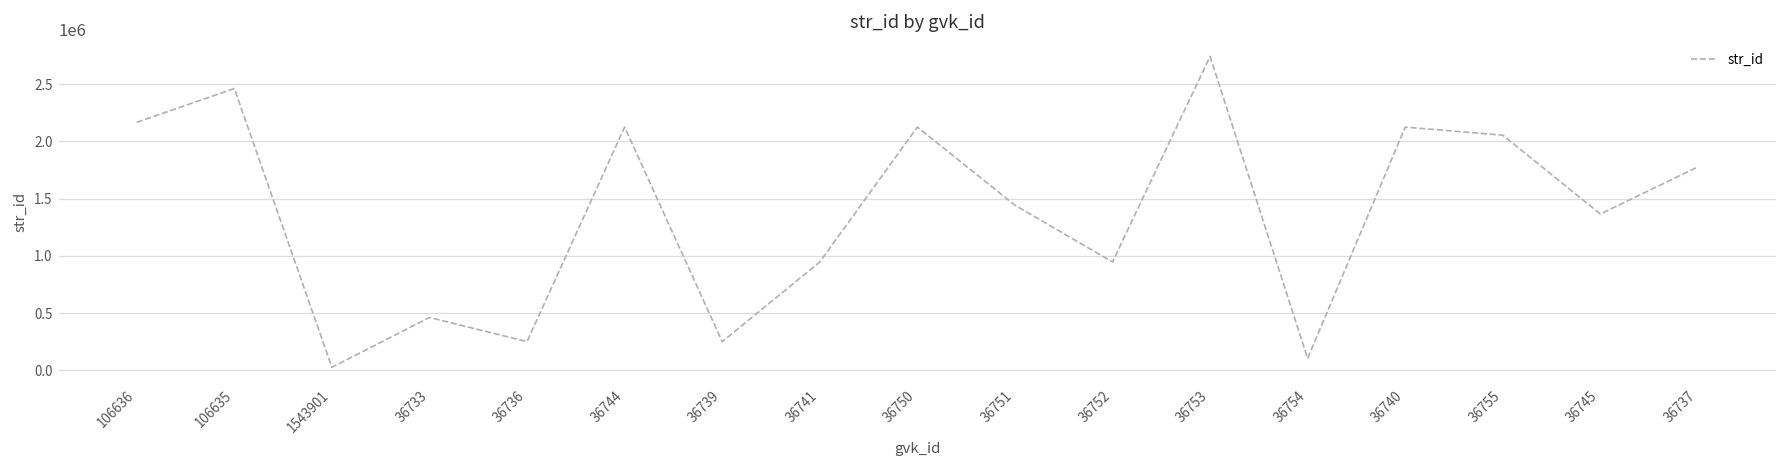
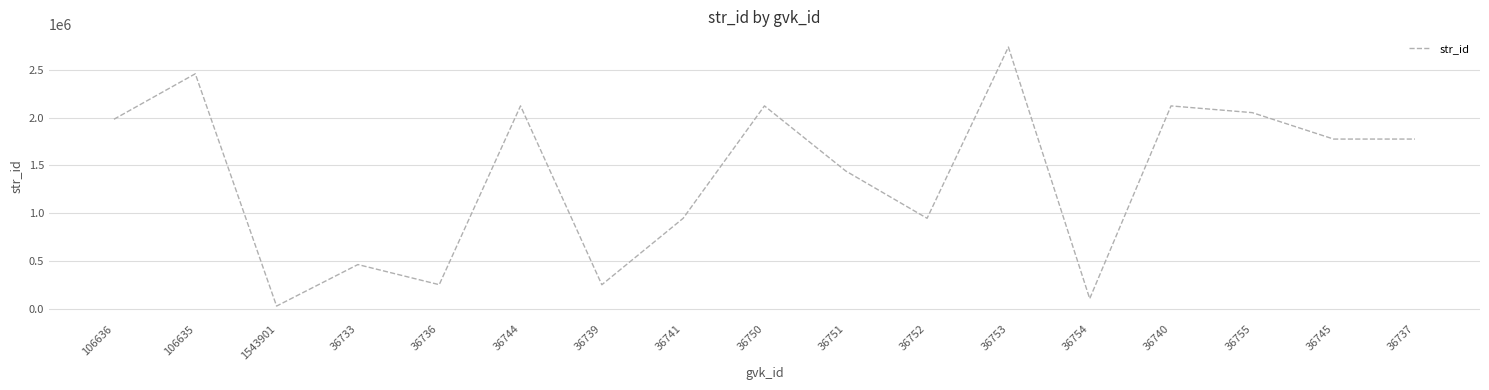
106636: 2200000 -> 2000000
36745: 1400000 -> 1800000
